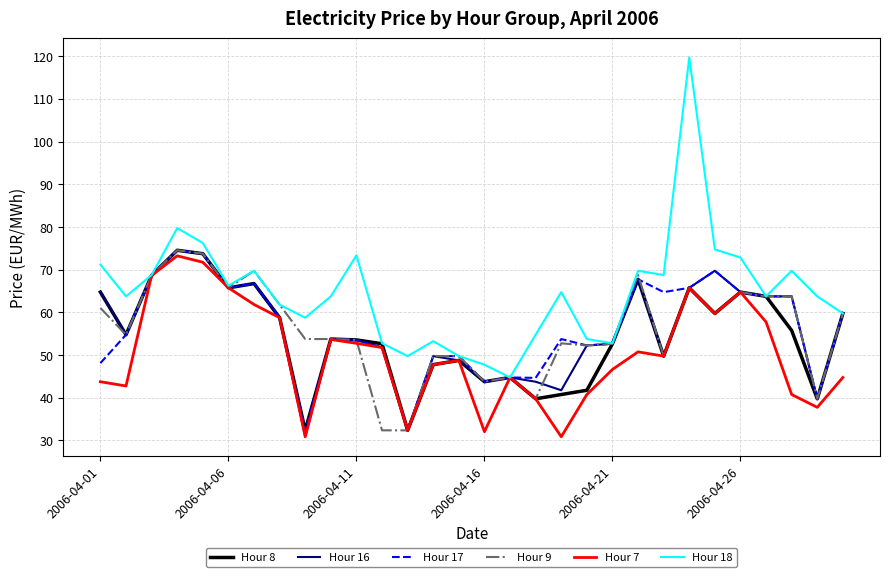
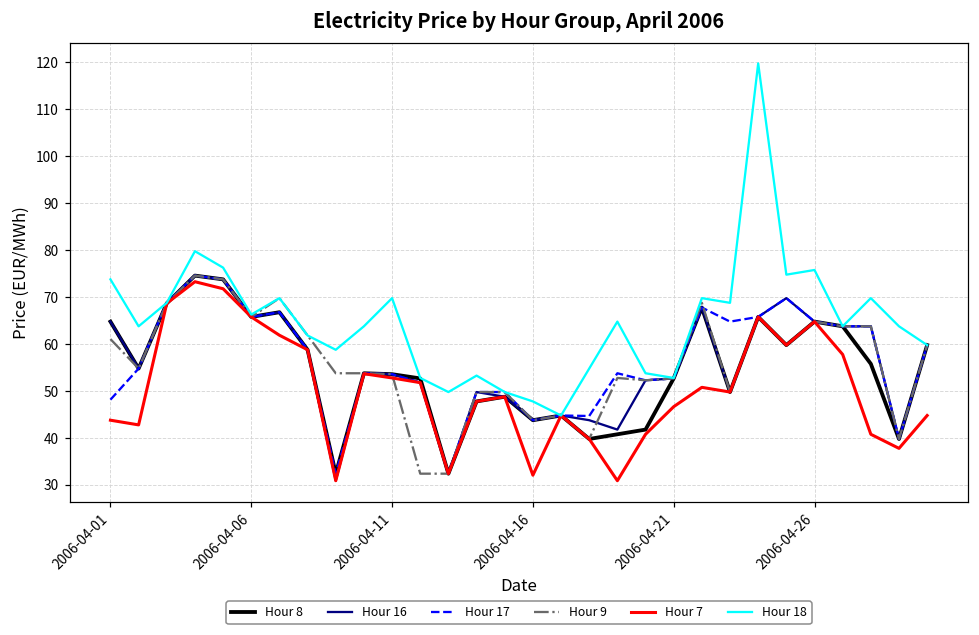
Hour 18, 2006-04-01: 71 -> 74
Hour 18, 2006-04-11: 73 -> 70
Hour 18, 2006-04-26: 73 -> 76
